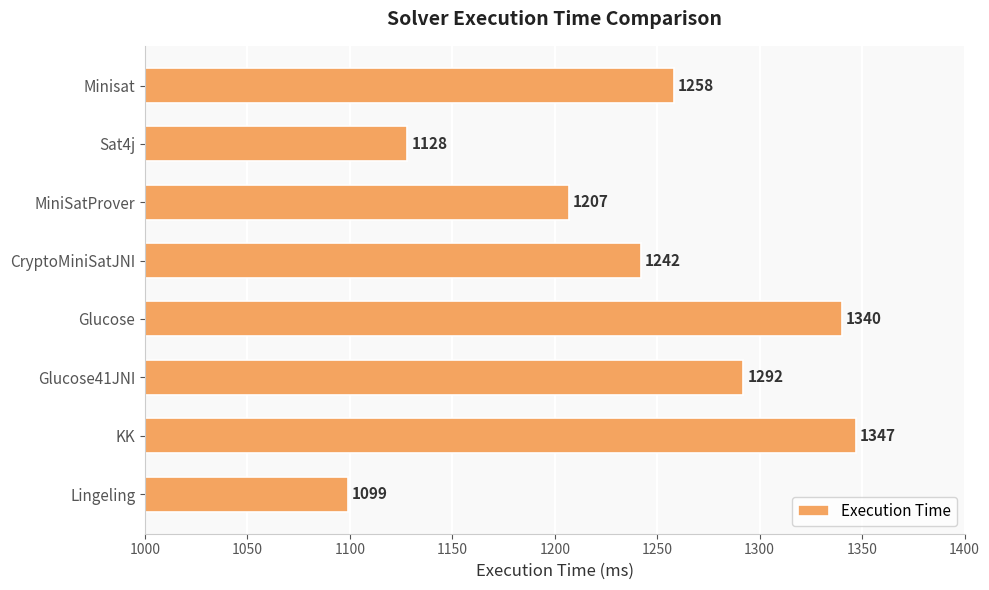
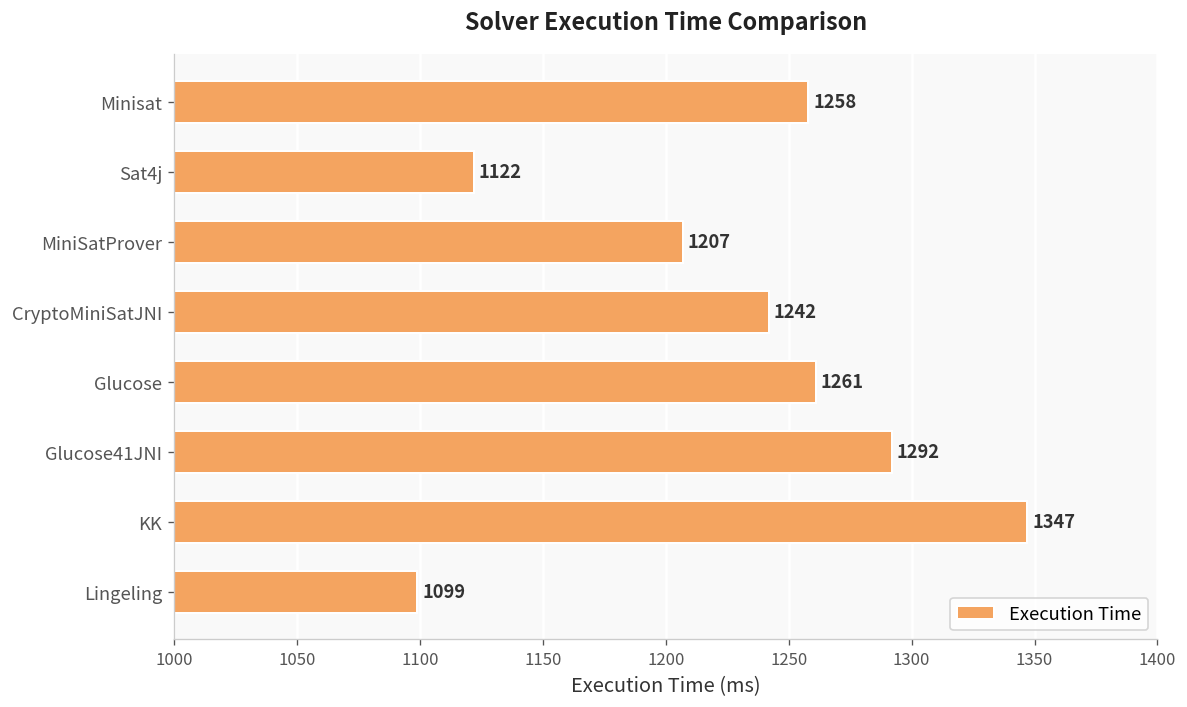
Sat4j: 1128 -> 1122
Glucose: 1340 -> 1261
